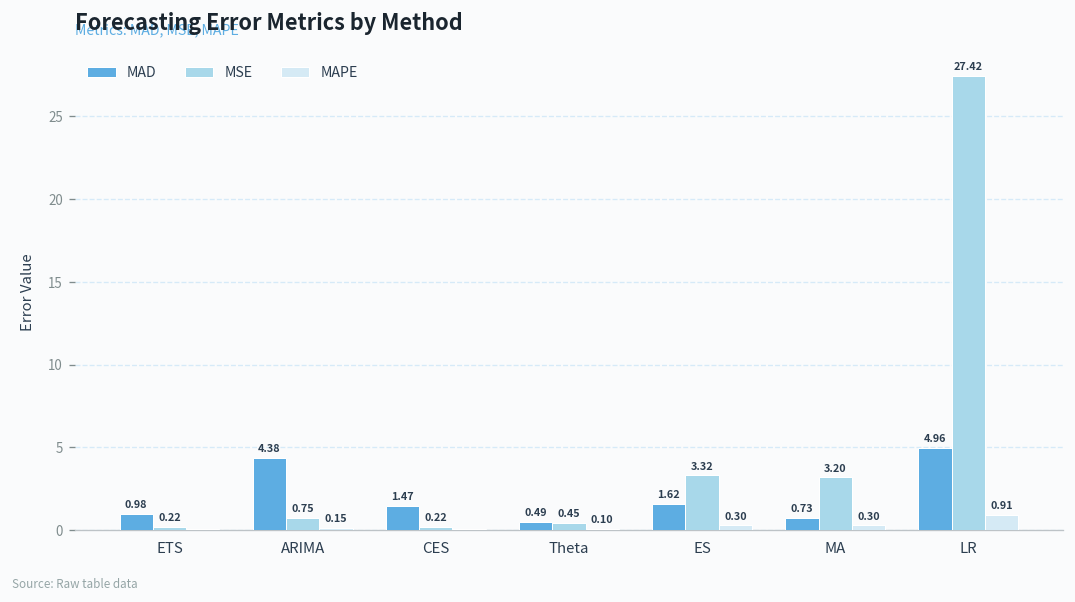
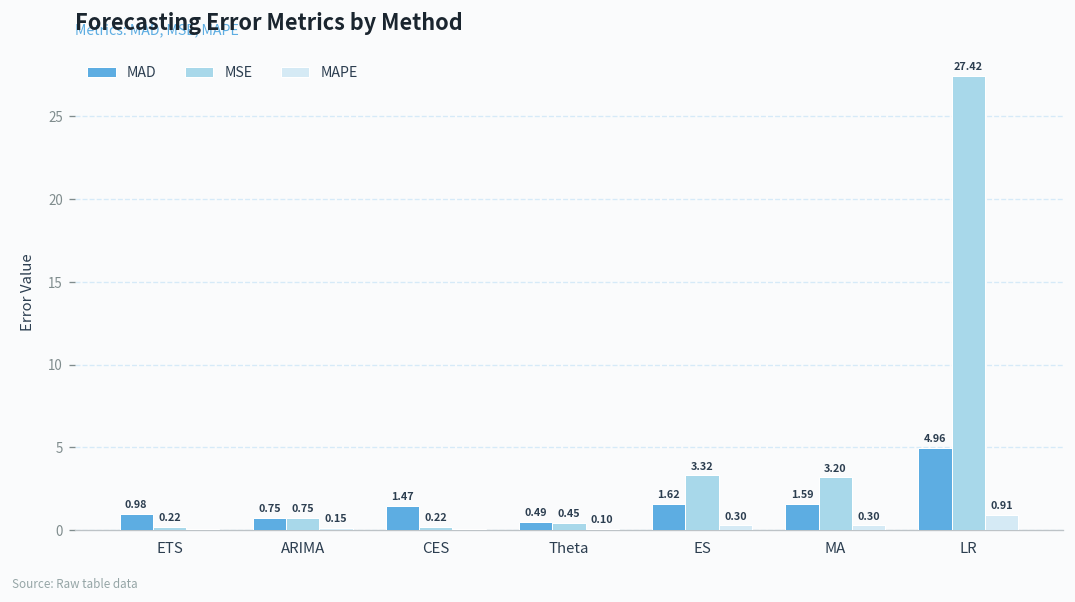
MAD, ARIMA: 4.38 -> 0.75
MAD, MA: 0.73 -> 1.59
